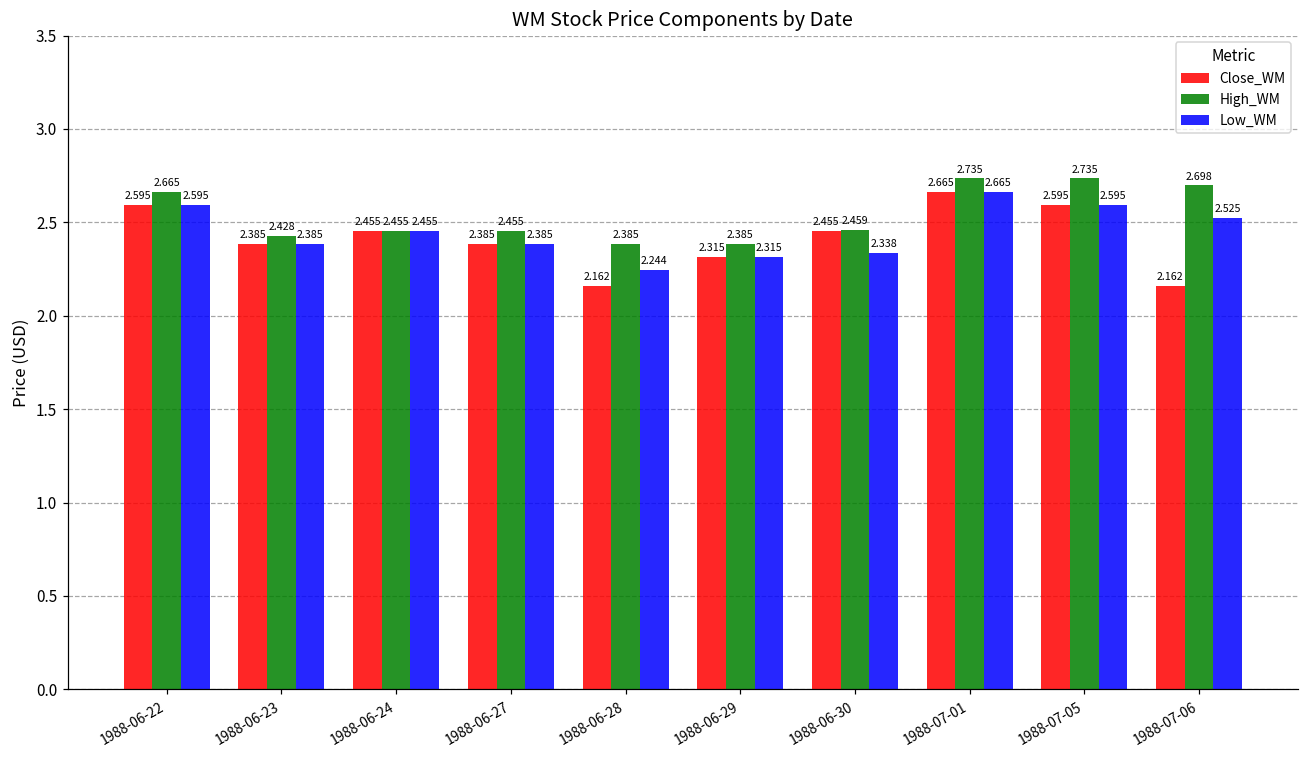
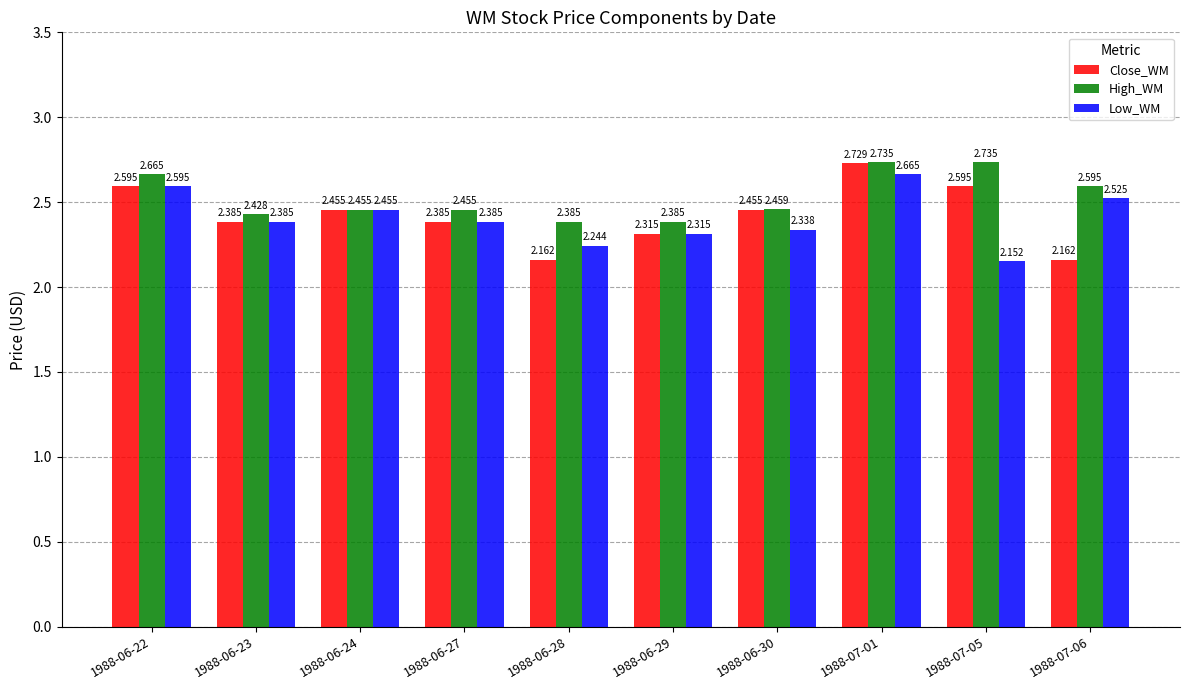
Close_WM, 1988-07-01: 2.665 -> 2.729
Low_WM, 1988-07-05: 2.595 -> 2.152
High_WM, 1988-07-06: 2.698 -> 2.595
